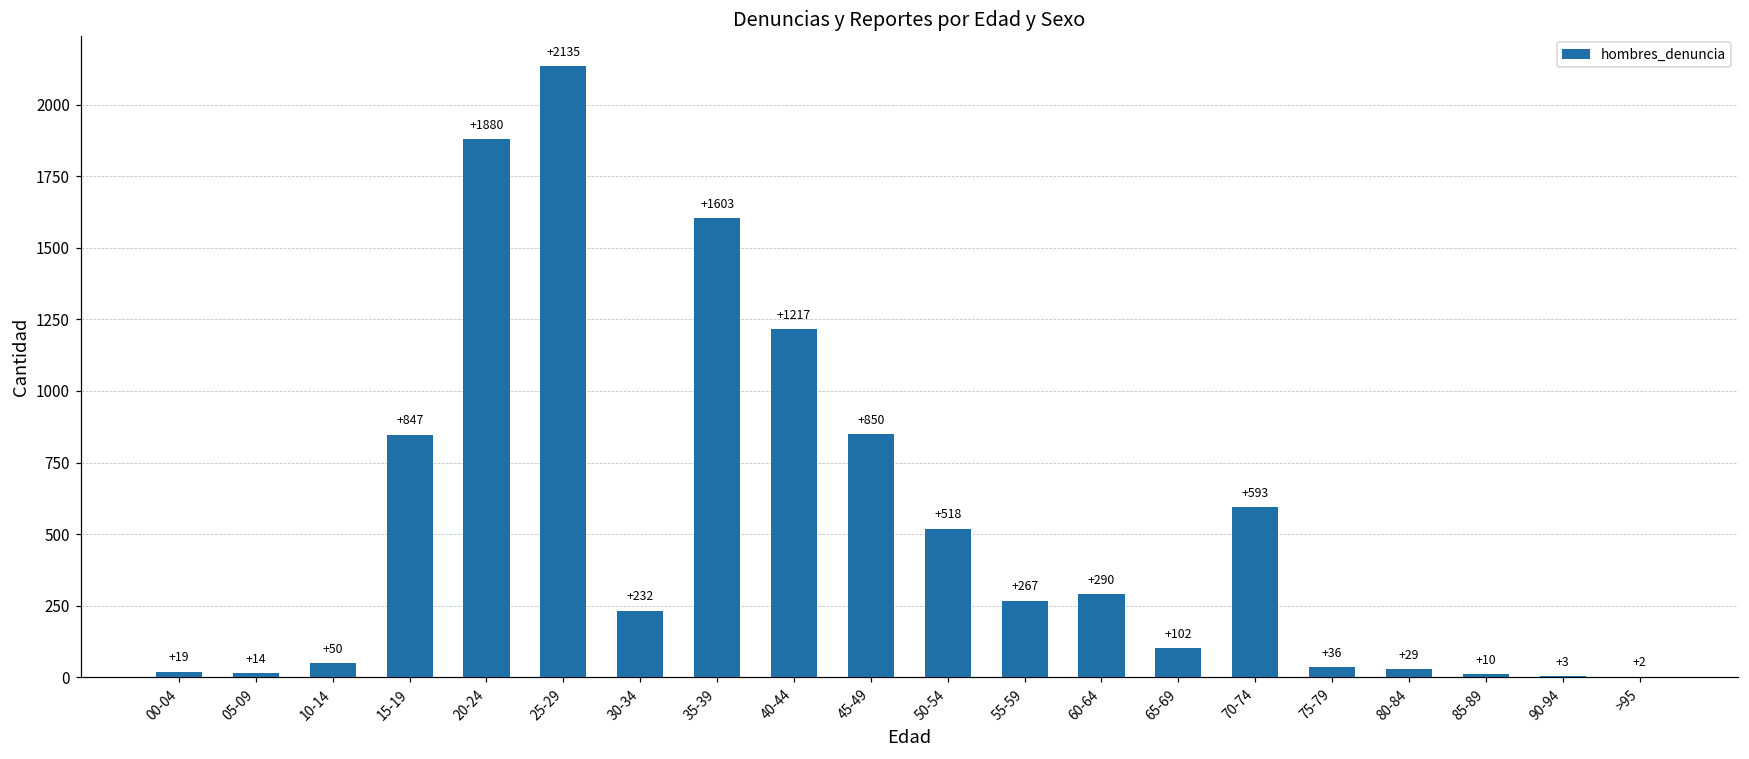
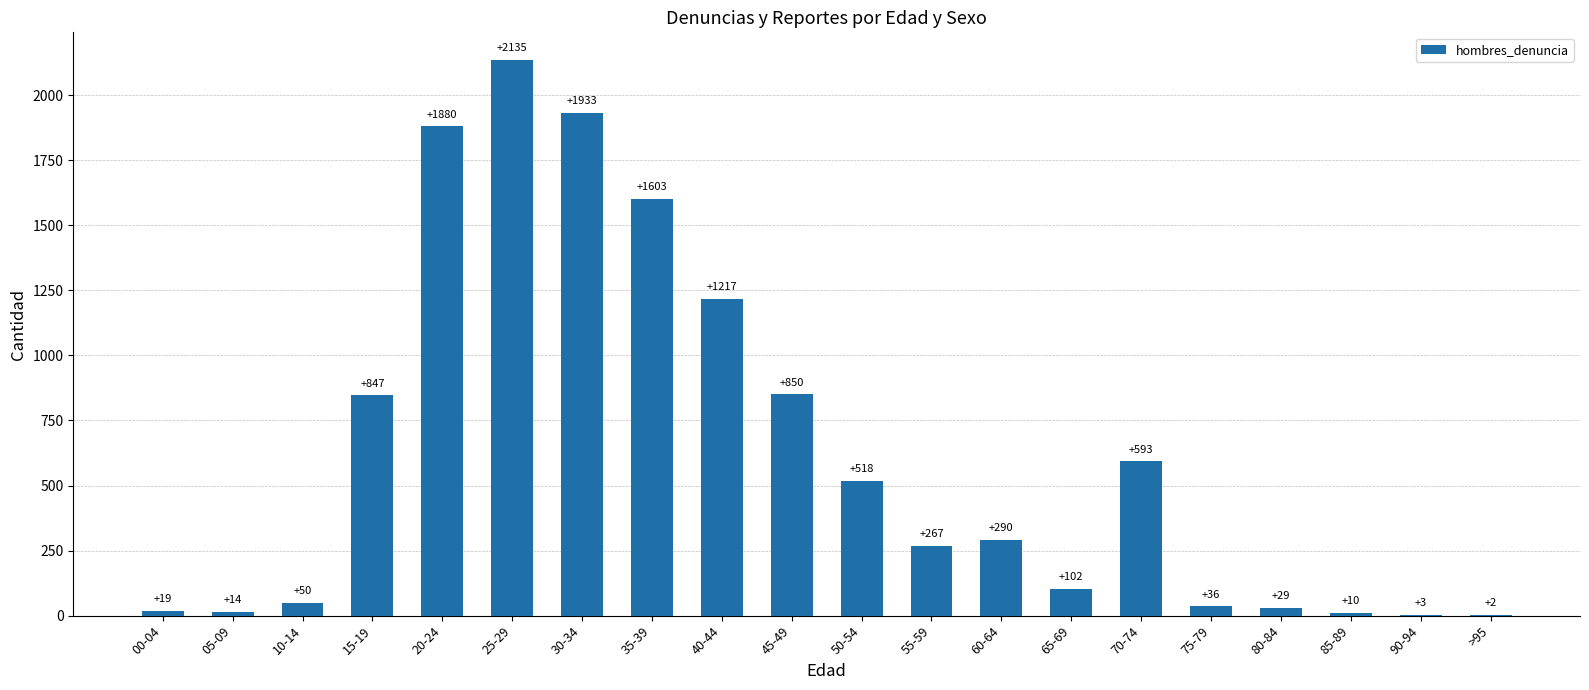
30-34: +232 -> +1933
